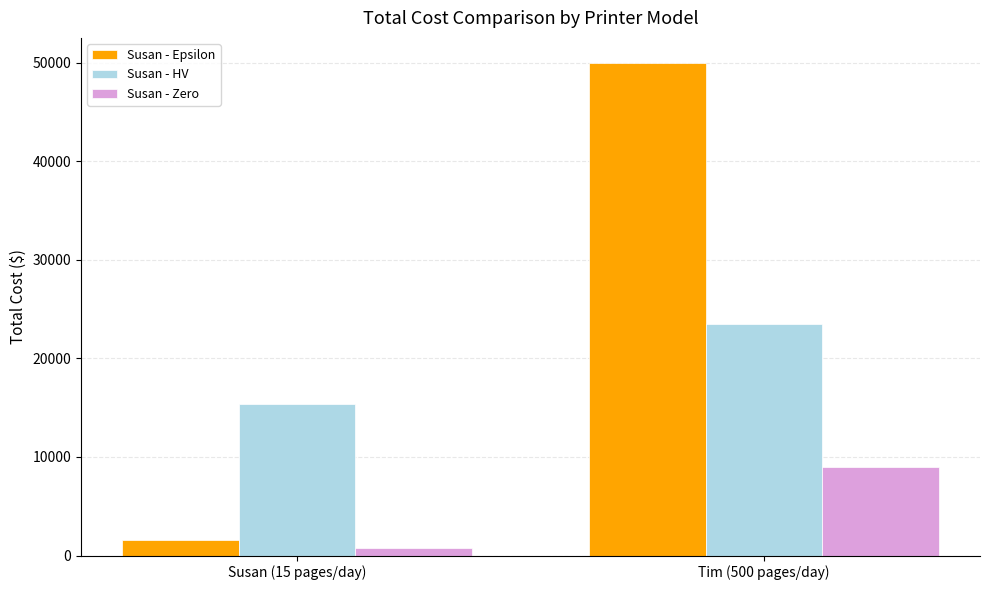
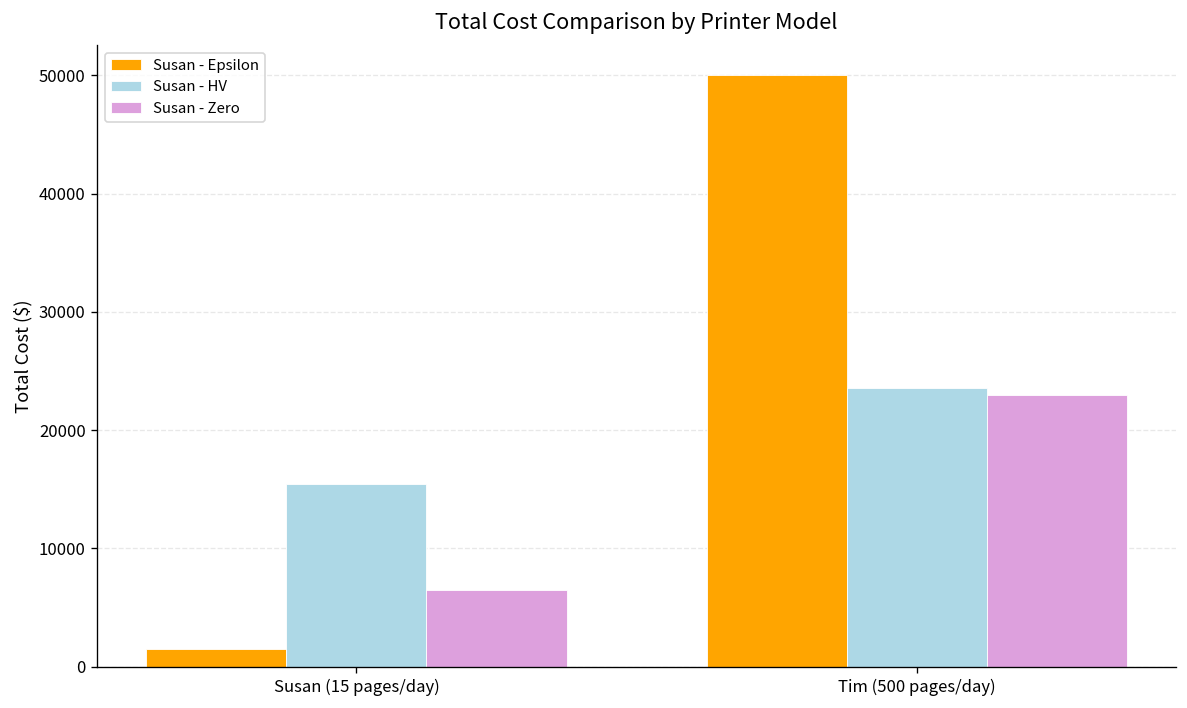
Susan - Zero, Susan (15 pages/day): 1000 -> 7000
Susan - Zero, Tim (500 pages/day): 9000 -> 23000
